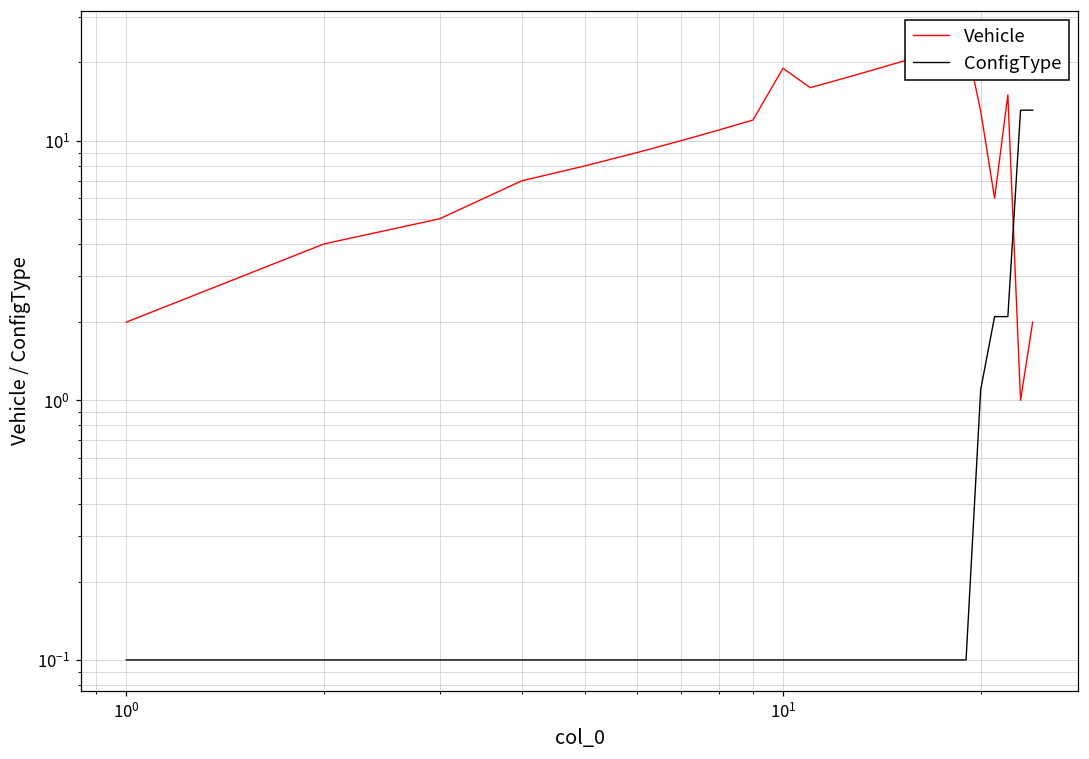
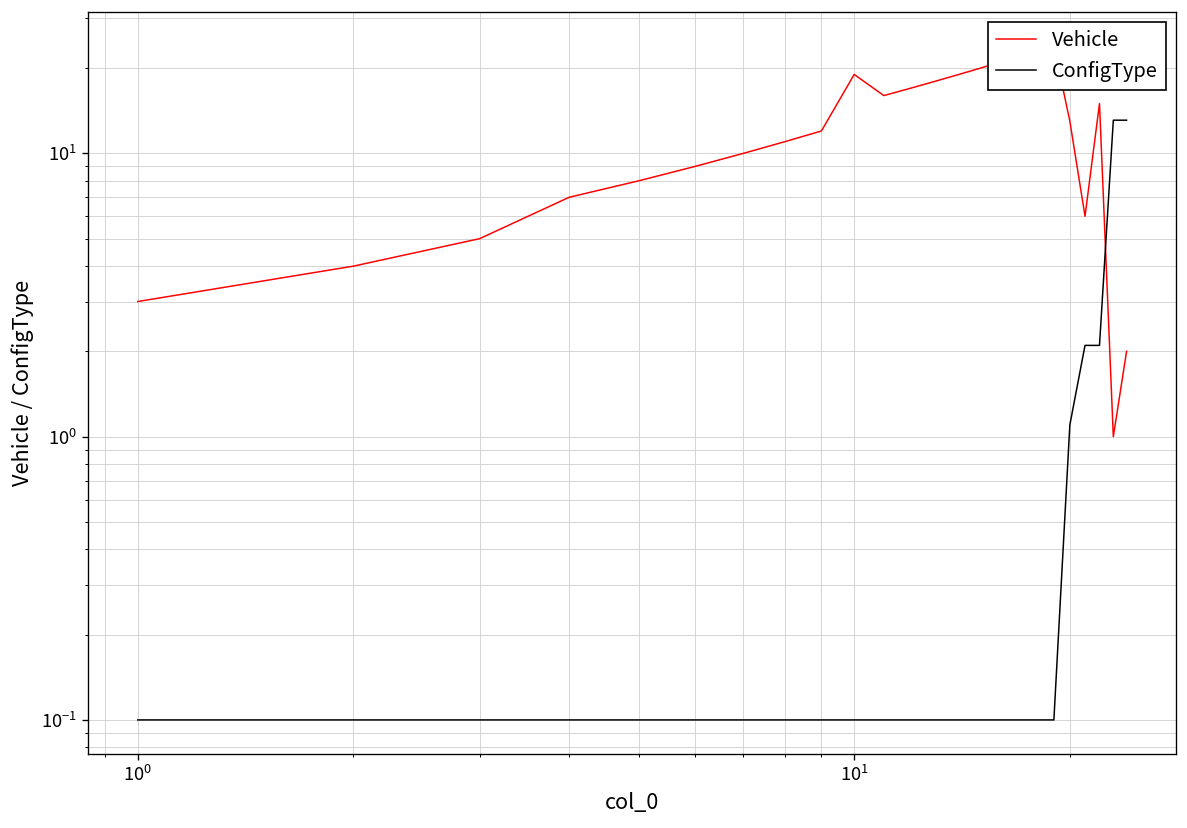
Vehicle, 10^0: 2.0 -> 3.0
